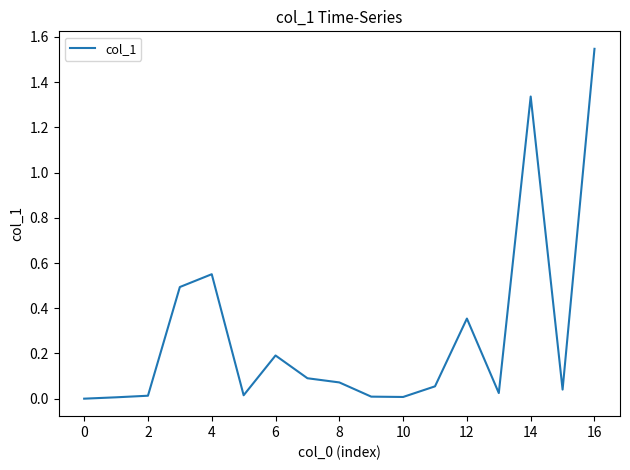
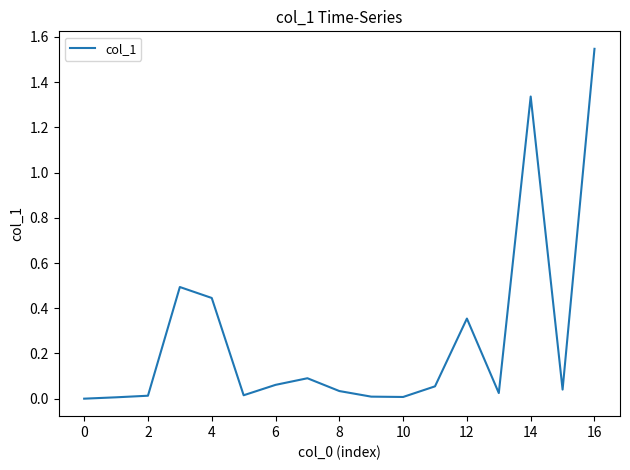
4: 0.55 -> 0.45
6: 0.19 -> 0.06
8: 0.07 -> 0.03
